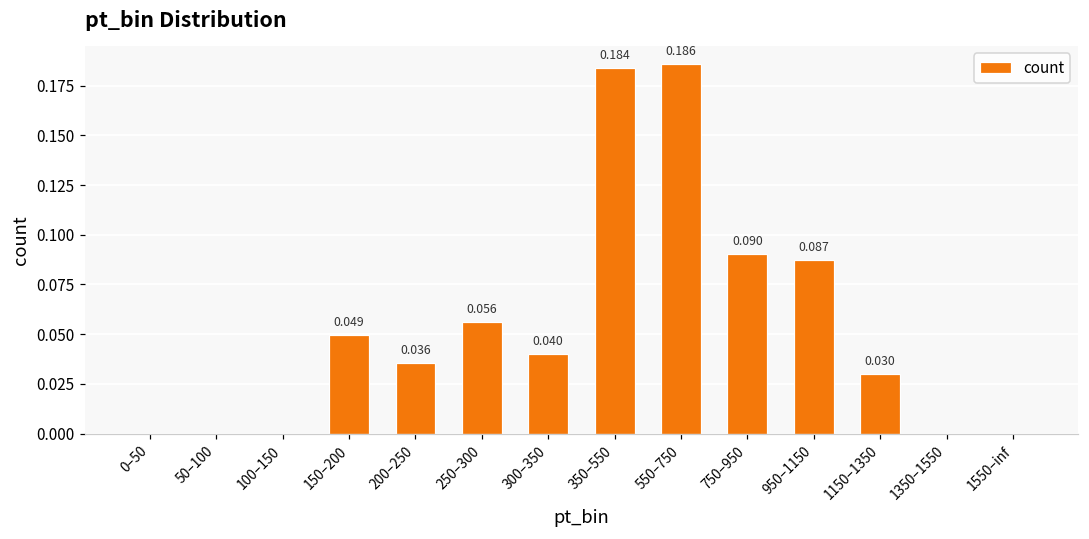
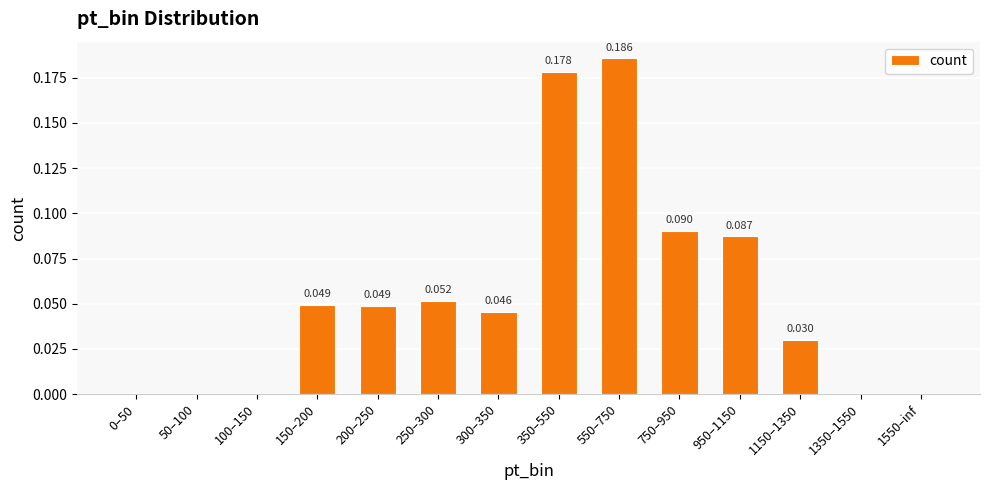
200–250: 0.036 -> 0.049
250–300: 0.056 -> 0.052
300–350: 0.040 -> 0.046
350–550: 0.184 -> 0.178
